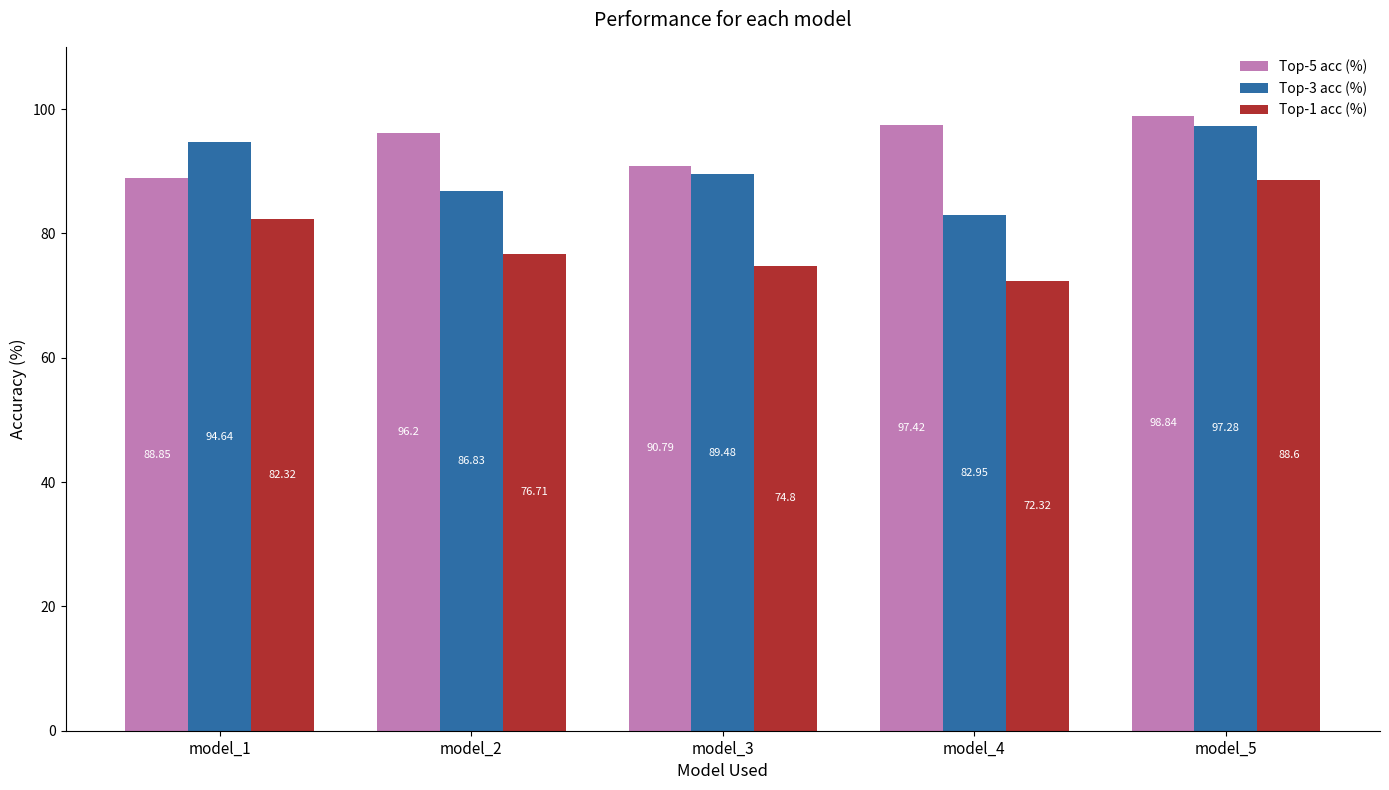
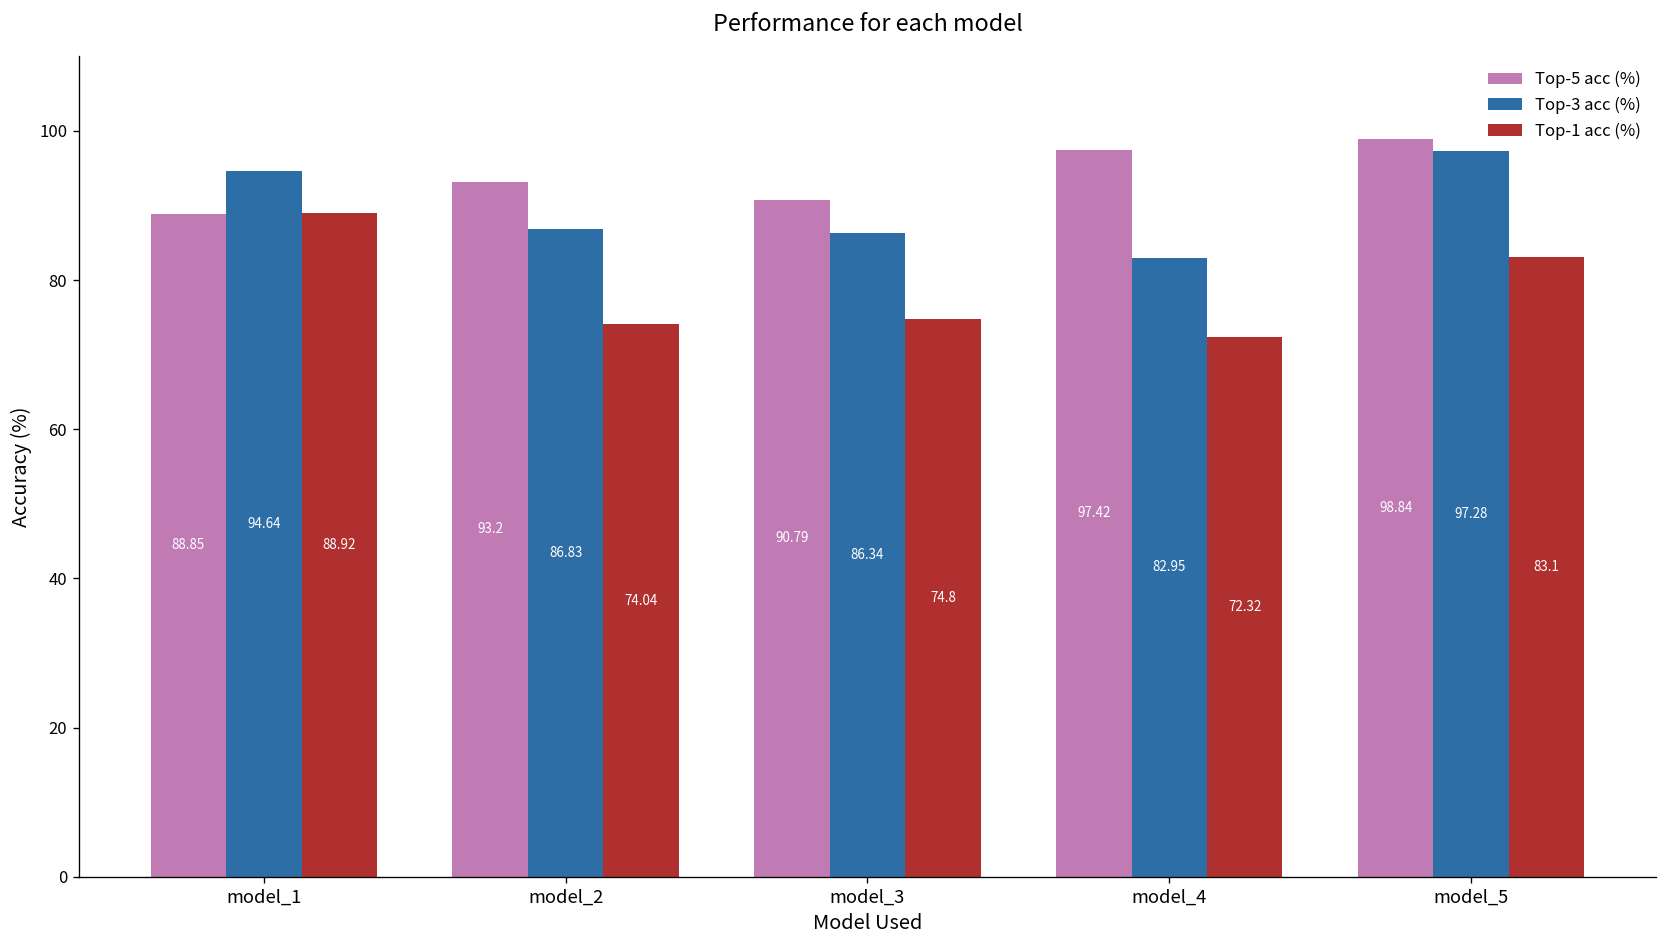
Top-1 acc (%), model_1: 82.32 -> 88.92
Top-5 acc (%), model_2: 96.2 -> 93.2
Top-1 acc (%), model_2: 76.71 -> 74.04
Top-3 acc (%), model_3: 89.48 -> 86.34
Top-1 acc (%), model_5: 88.6 -> 83.1
